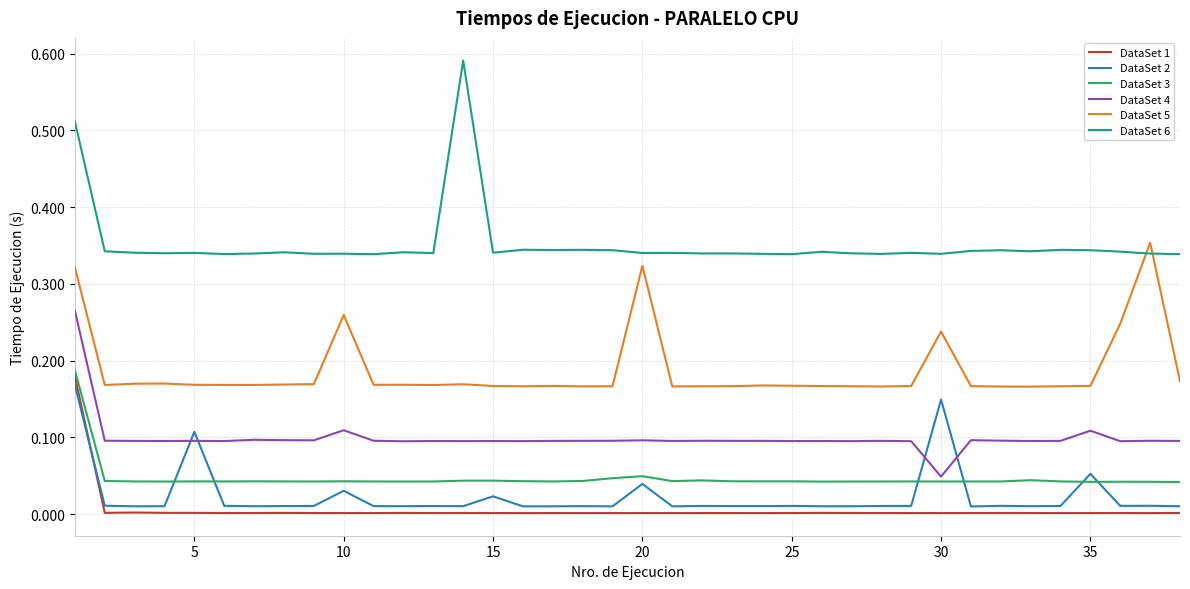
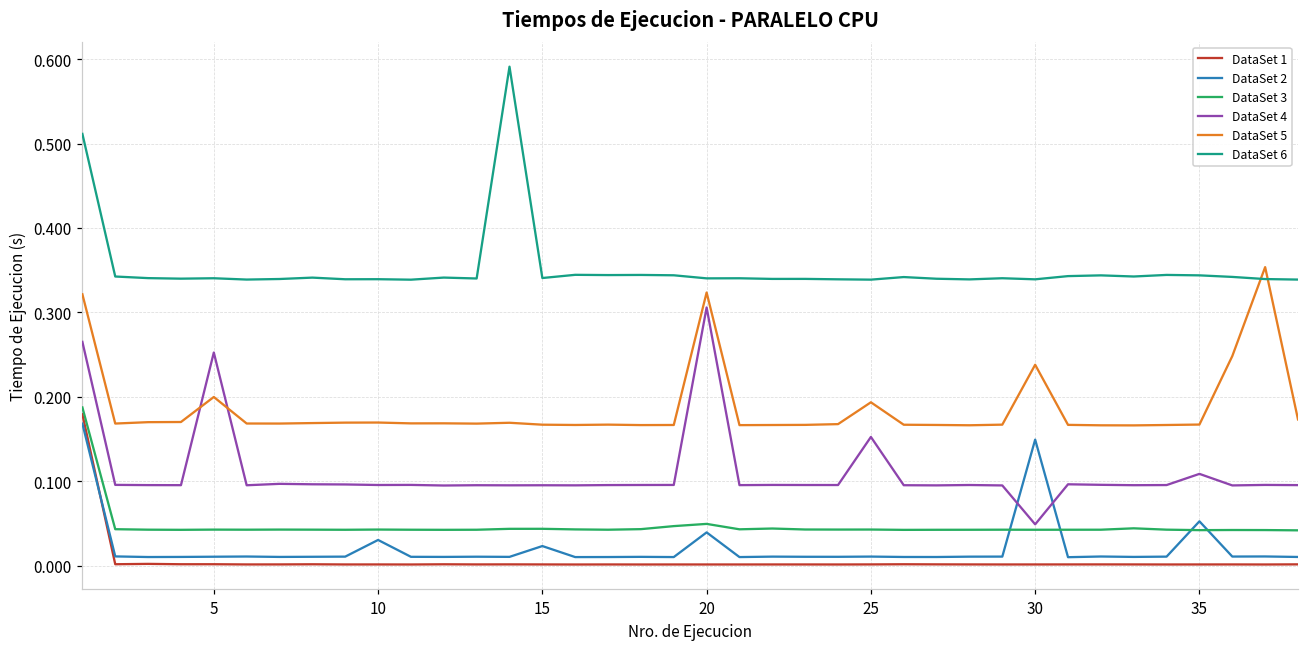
DataSet 2, 5: 0.11 -> 0.01
DataSet 4, 5: 0.10 -> 0.25
DataSet 5, 5: 0.17 -> 0.20
DataSet 4, 10: 0.11 -> 0.10
DataSet 5, 10: 0.26 -> 0.17
DataSet 4, 20: 0.10 -> 0.31
DataSet 4, 25: 0.10 -> 0.15
DataSet 5, 25: 0.17 -> 0.19
